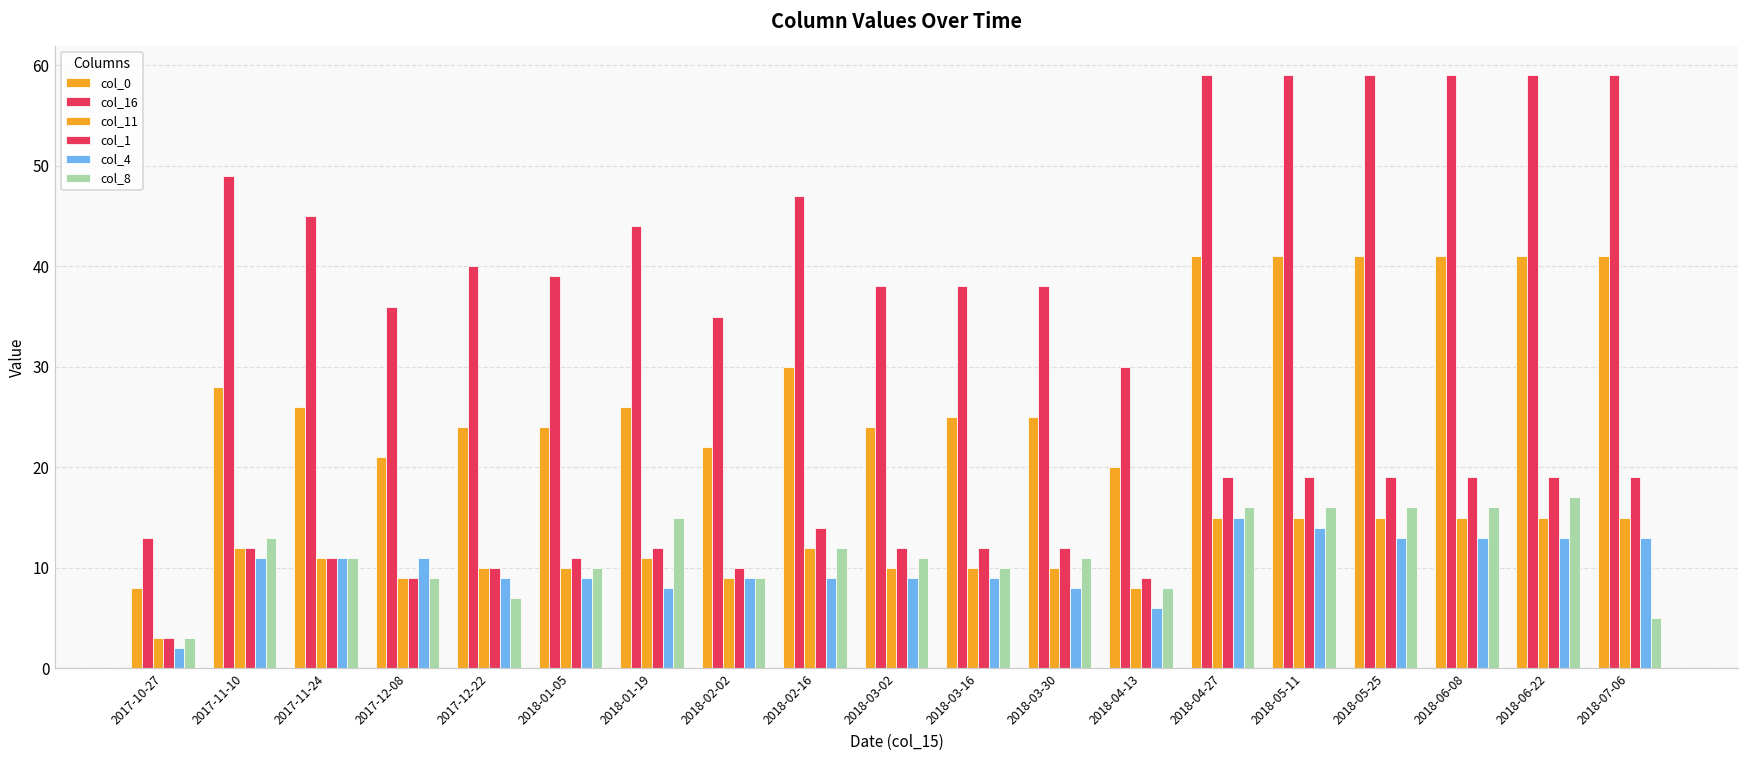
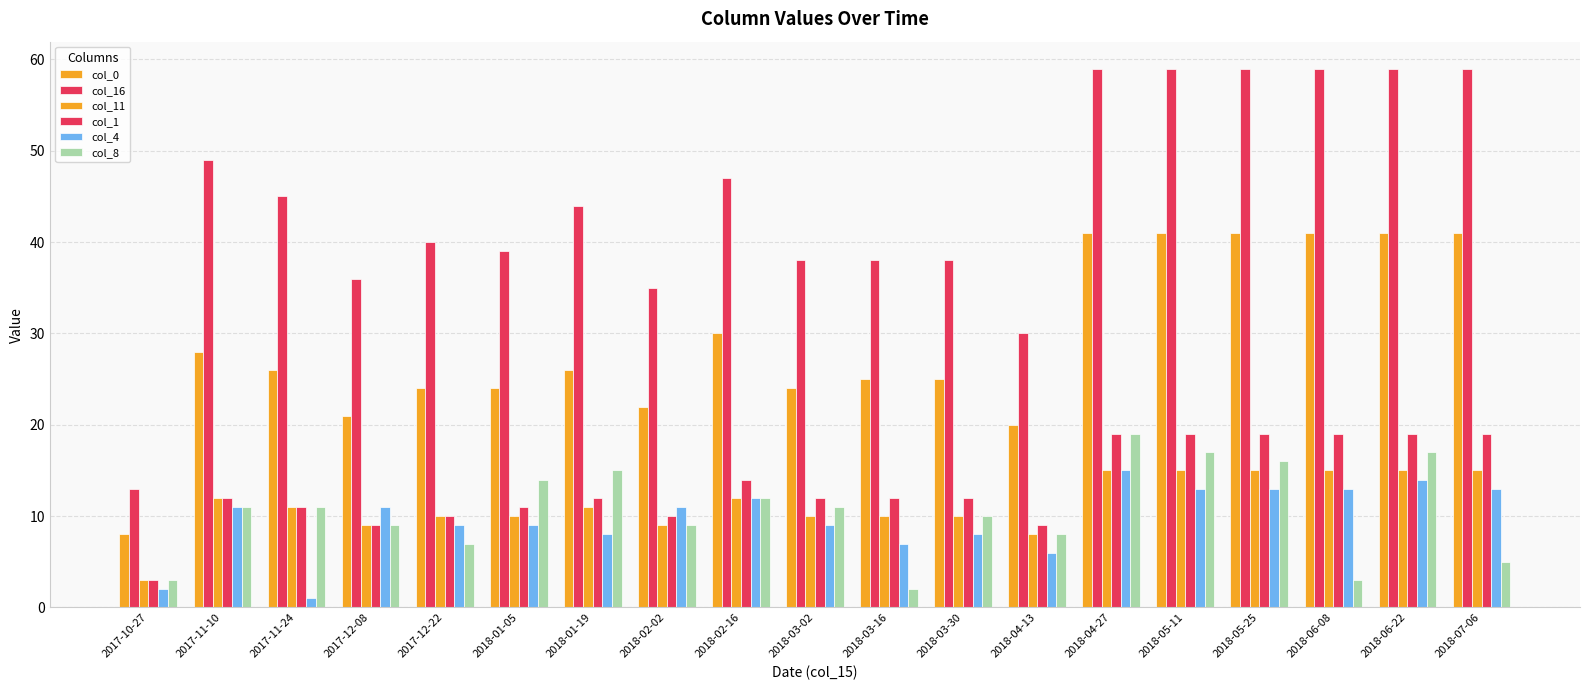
col_8, 2017-11-10: 13 -> 11
col_4, 2017-11-24: 11 -> 1
col_8, 2018-01-05: 10 -> 14
col_4, 2018-02-02: 9 -> 11
col_4, 2018-02-16: 9 -> 12
col_4, 2018-03-16: 9 -> 7
col_8, 2018-03-16: 10 -> 2
col_8, 2018-03-30: 11 -> 10
col_8, 2018-04-27: 16 -> 19
col_4, 2018-05-11: 14 -> 13
col_8, 2018-05-11: 16 -> 17
col_8, 2018-06-08: 16 -> 3
col_4, 2018-06-22: 13 -> 14
